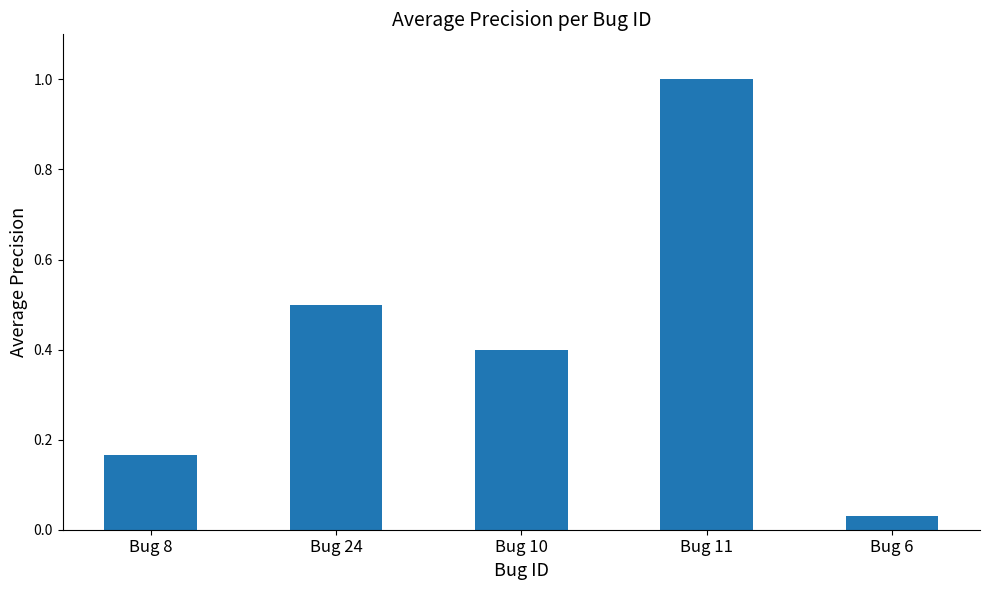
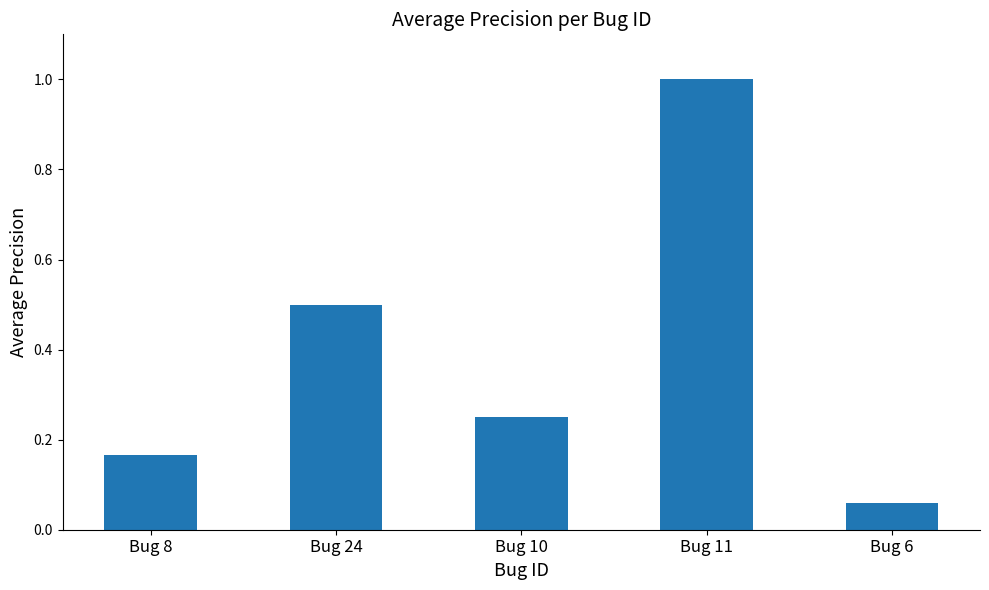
Bug 10: 0.40 -> 0.25
Bug 6: 0.03 -> 0.06
